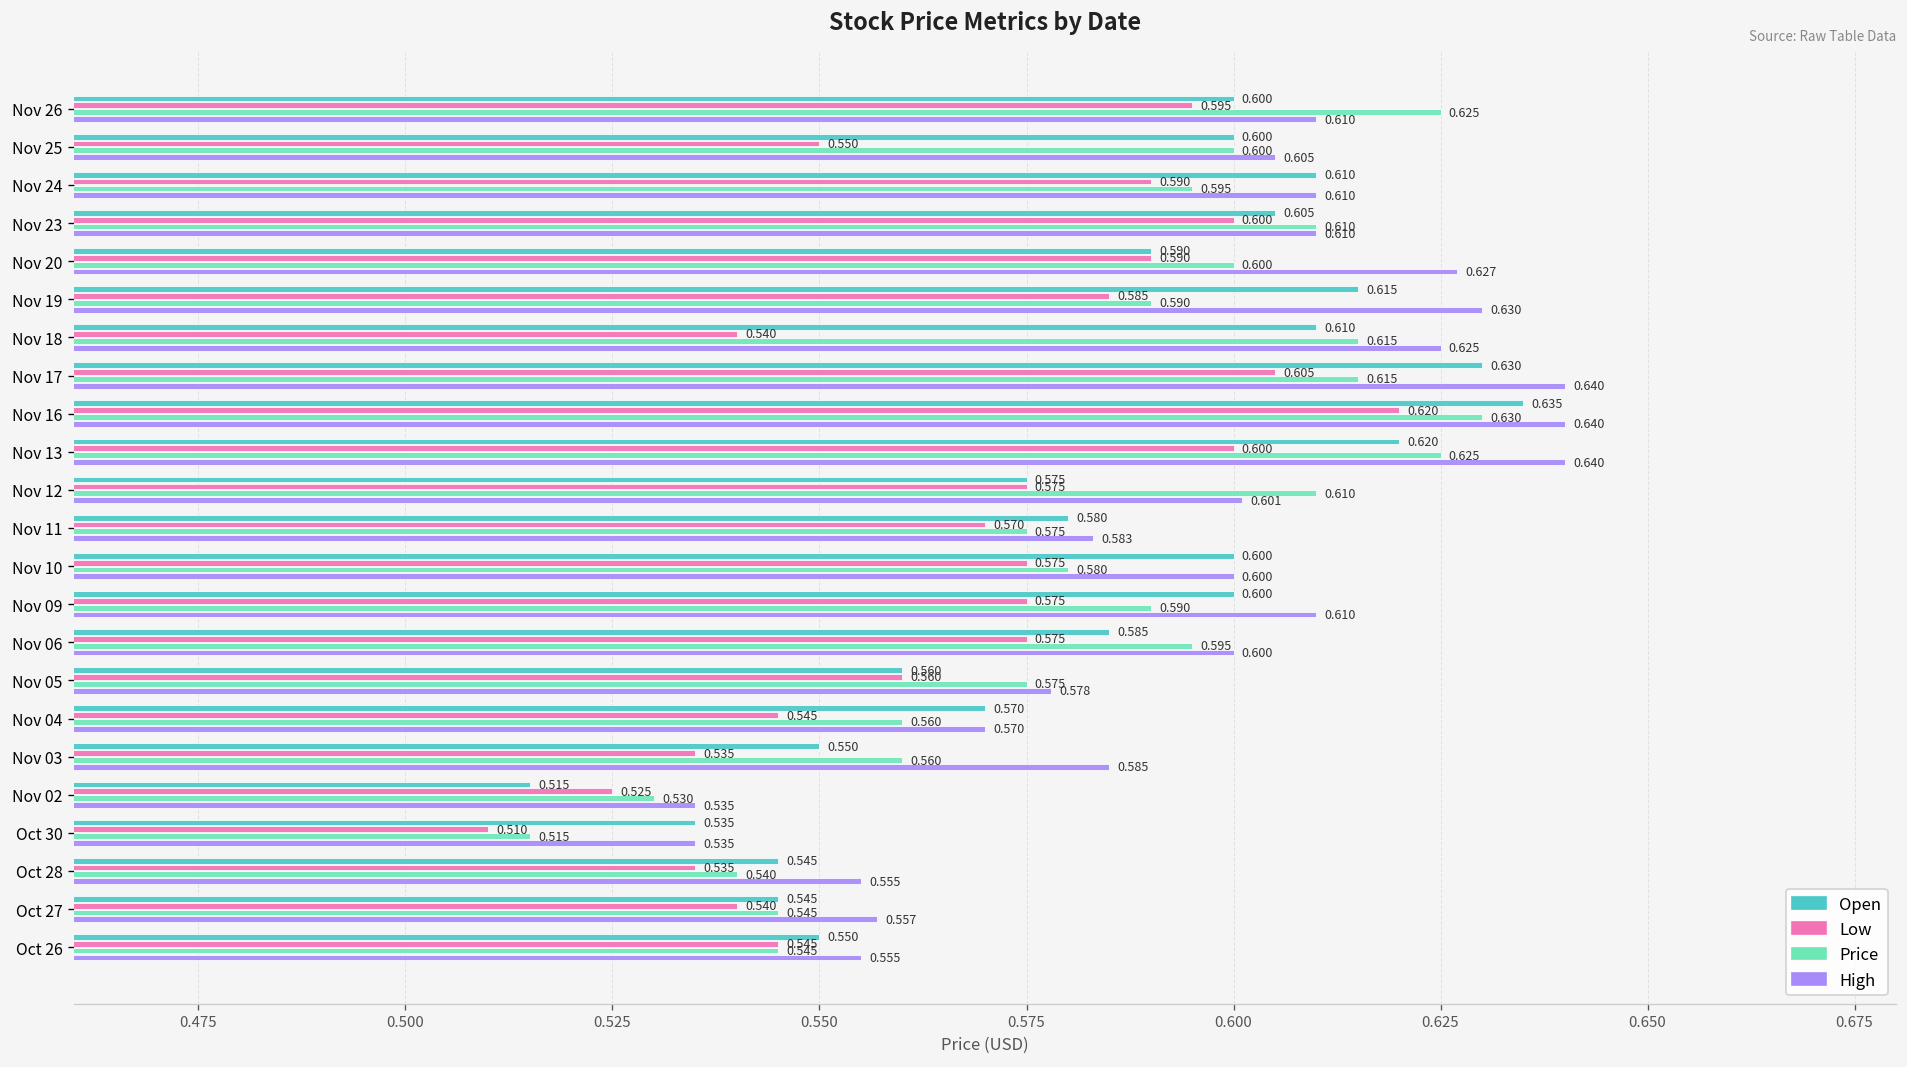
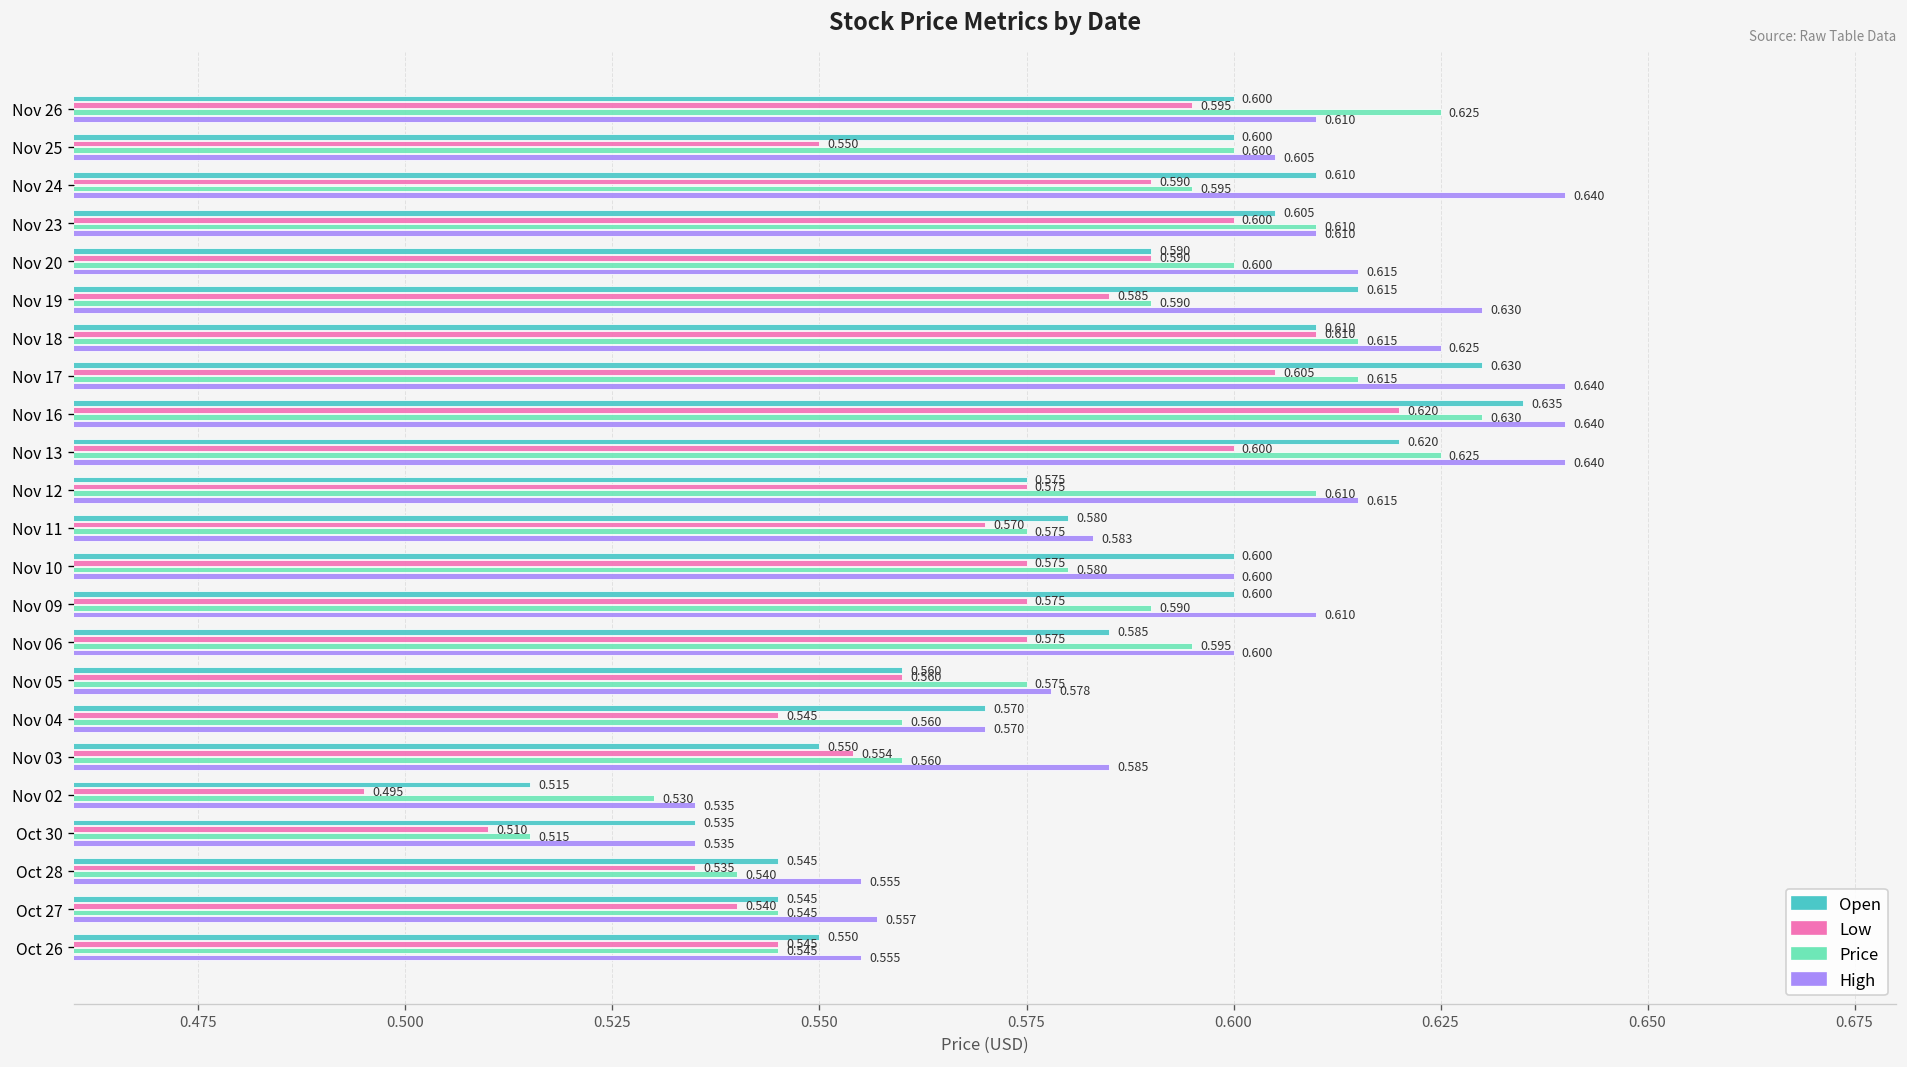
High, Nov 24: 0.610 -> 0.640
High, Nov 20: 0.627 -> 0.615
Low, Nov 18: 0.540 -> 0.610
High, Nov 12: 0.601 -> 0.615
Low, Nov 03: 0.535 -> 0.554
Low, Nov 02: 0.525 -> 0.495
